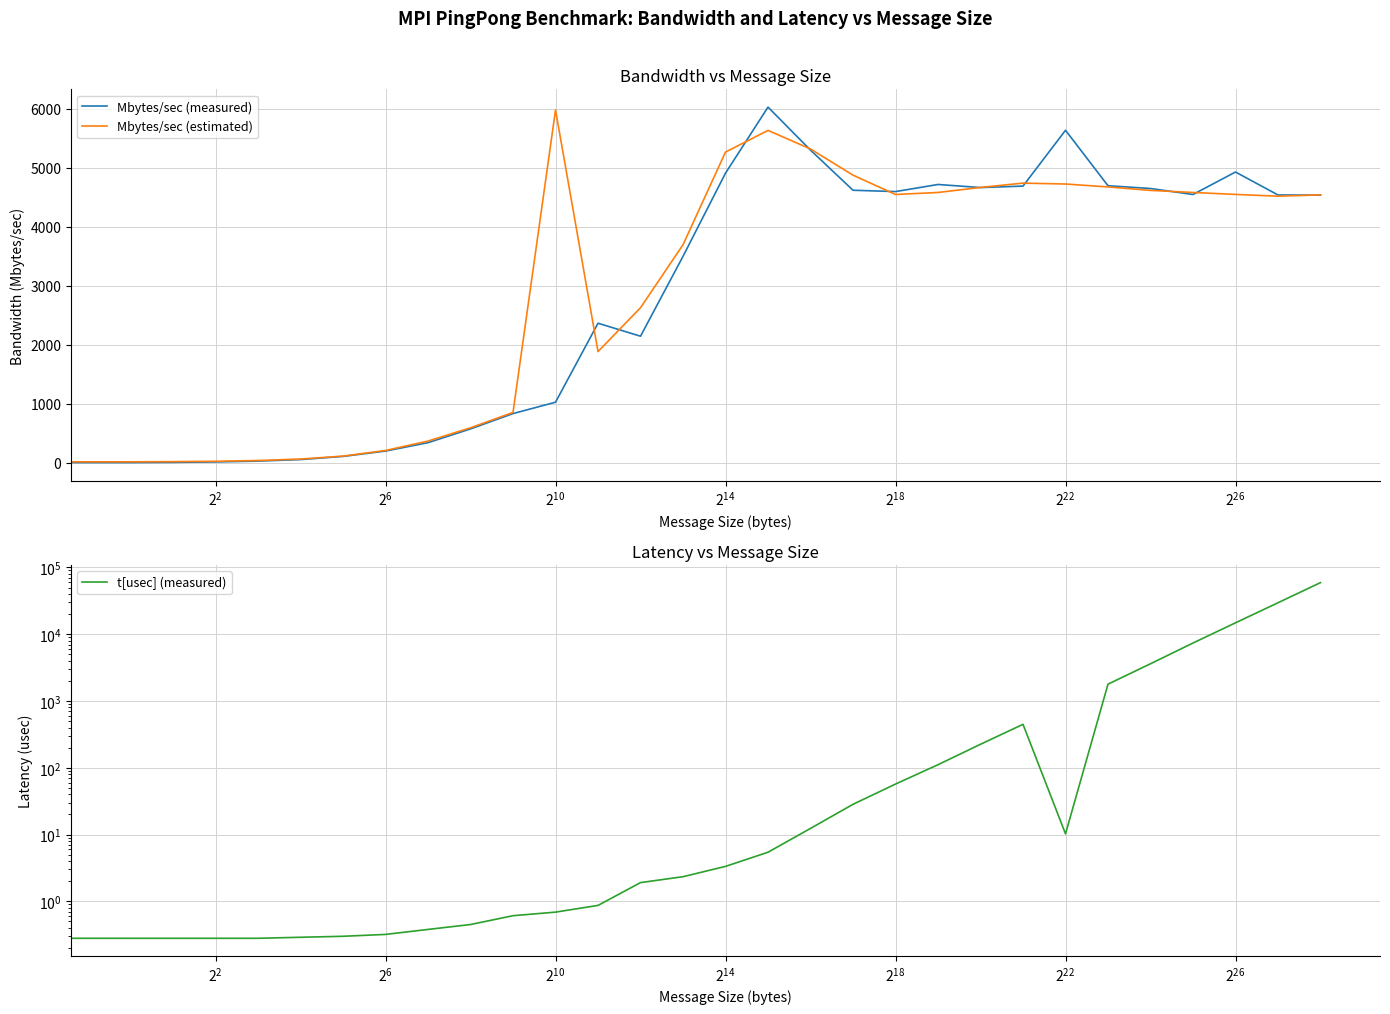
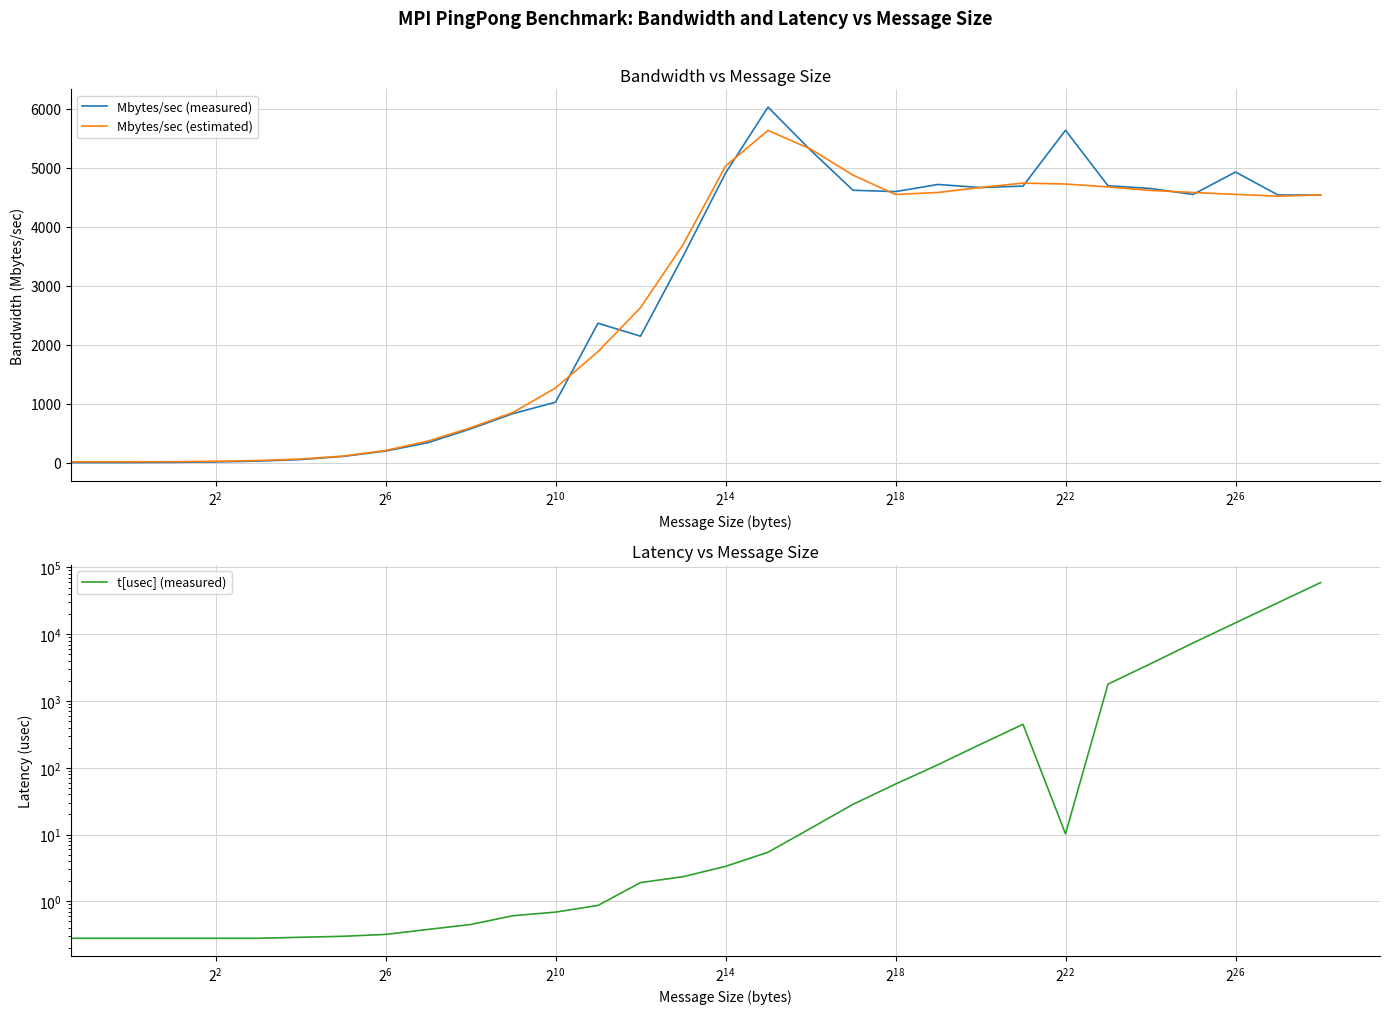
Bandwidth vs Message Size, Mbytes/sec (estimated), 2^10: 6000 -> 1300
Bandwidth vs Message Size, Mbytes/sec (estimated), 2^14: 5300 -> 5000
